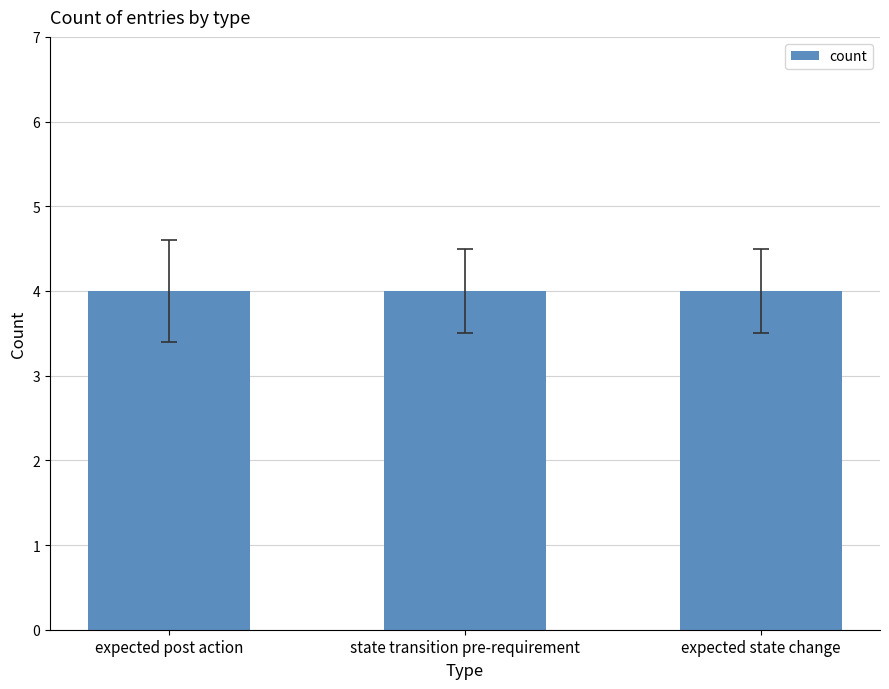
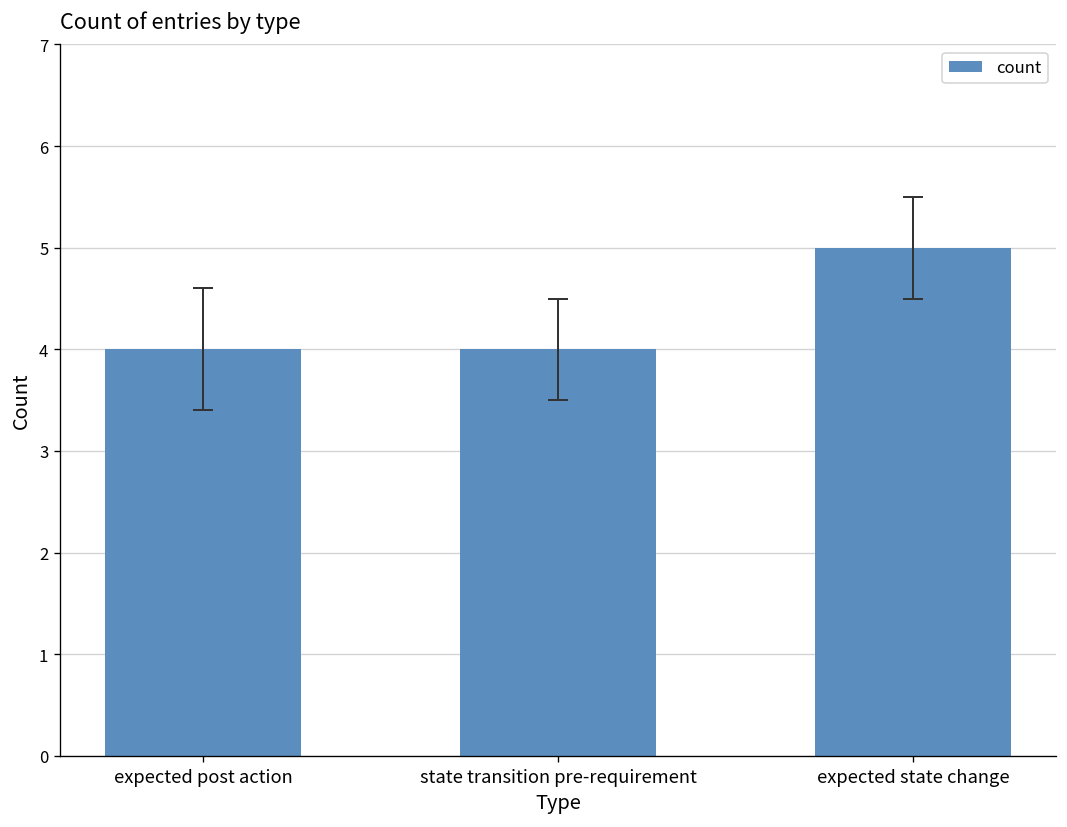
count, expected state change: 4 -> 5
